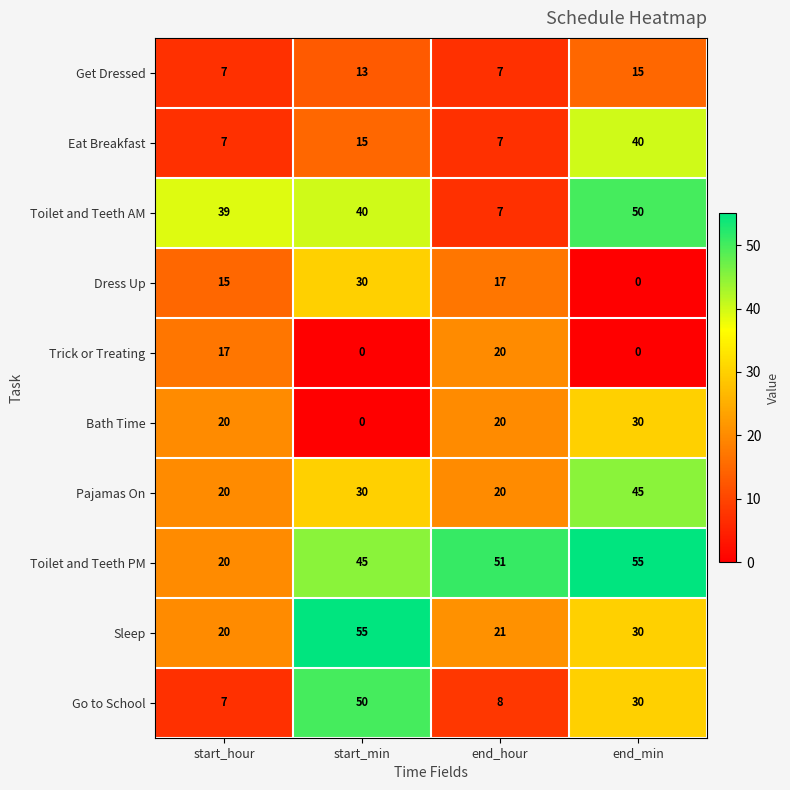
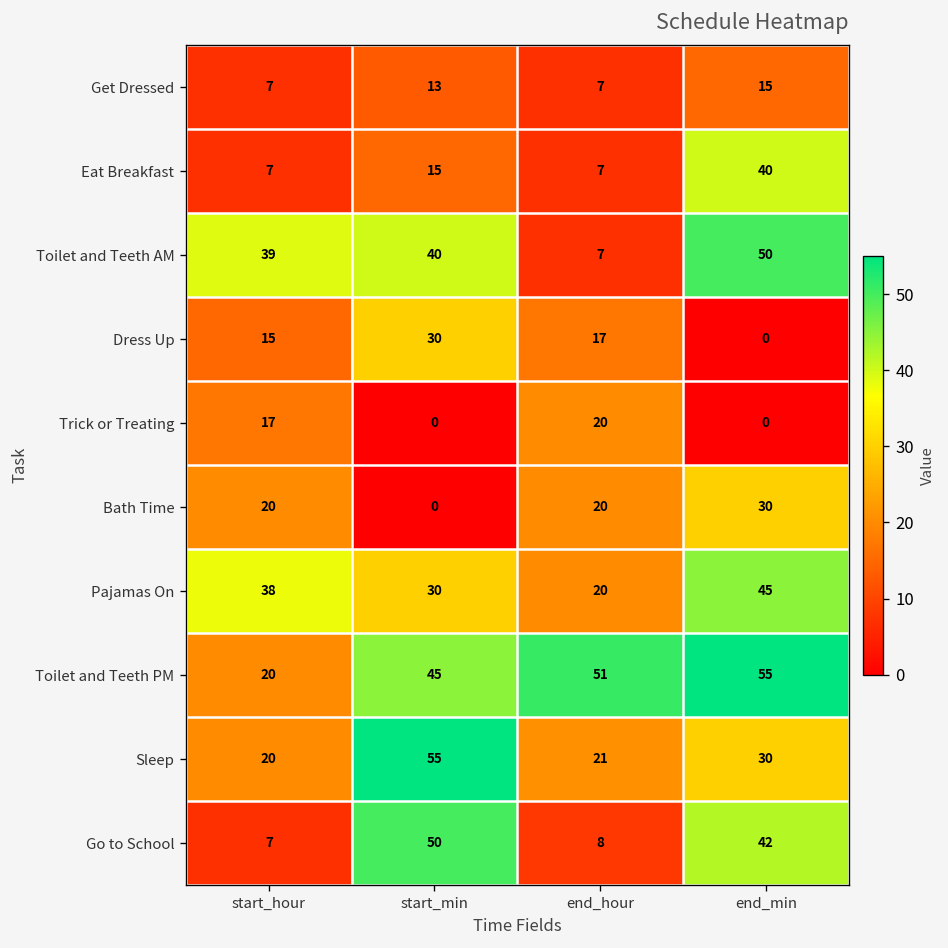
Pajamas On, start_hour: 20 -> 38
Go to School, end_min: 30 -> 42
